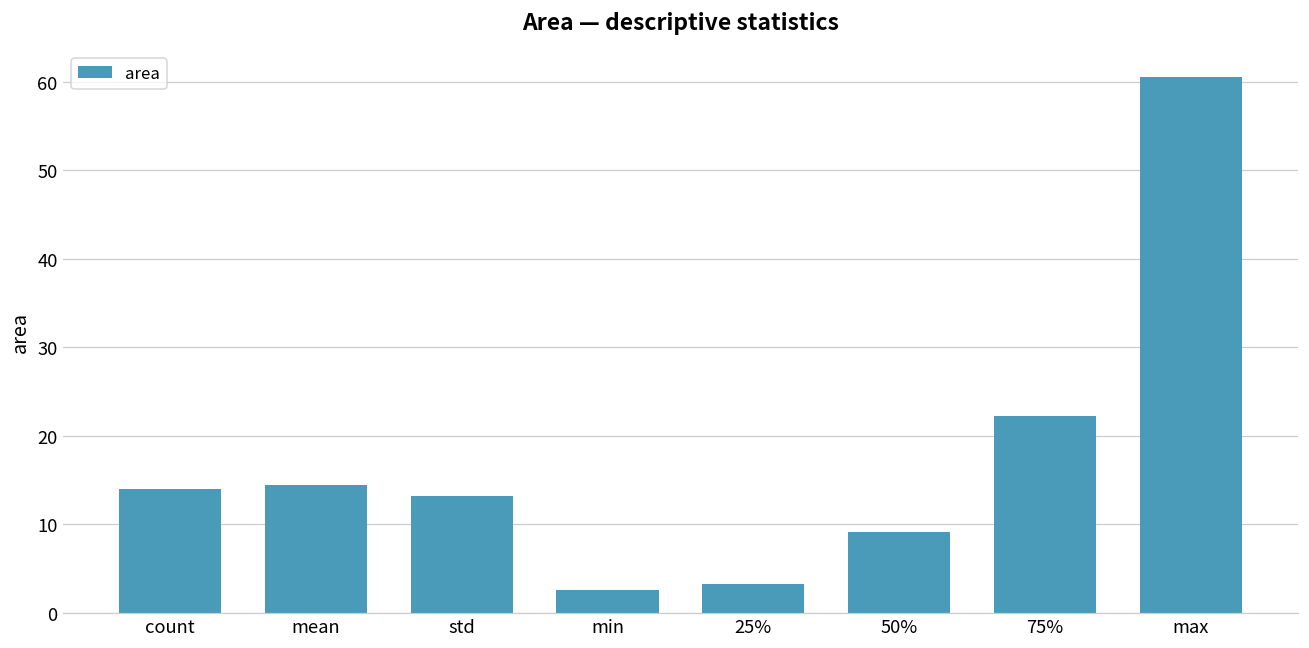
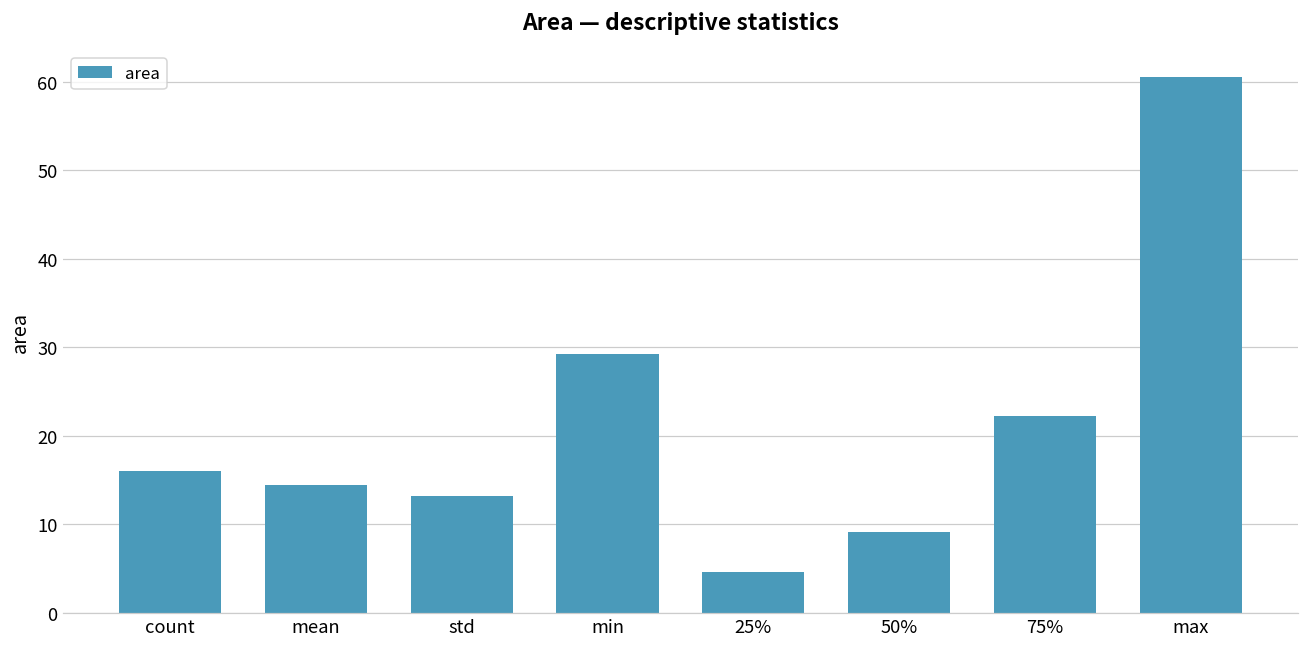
count: 14 -> 16
min: 3 -> 29
25%: 3 -> 5
